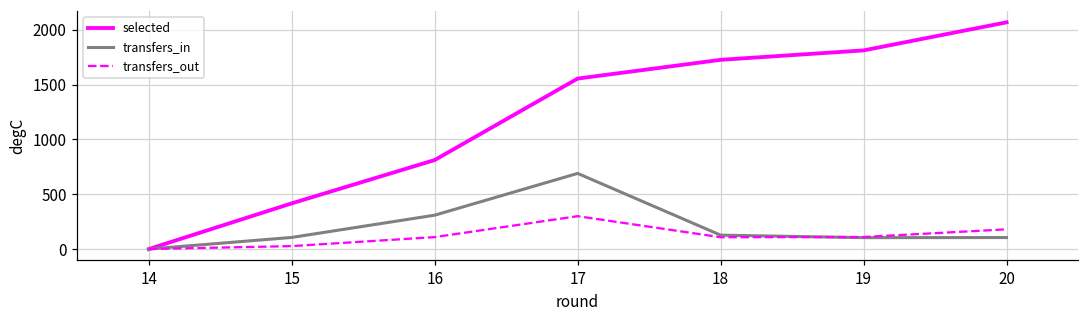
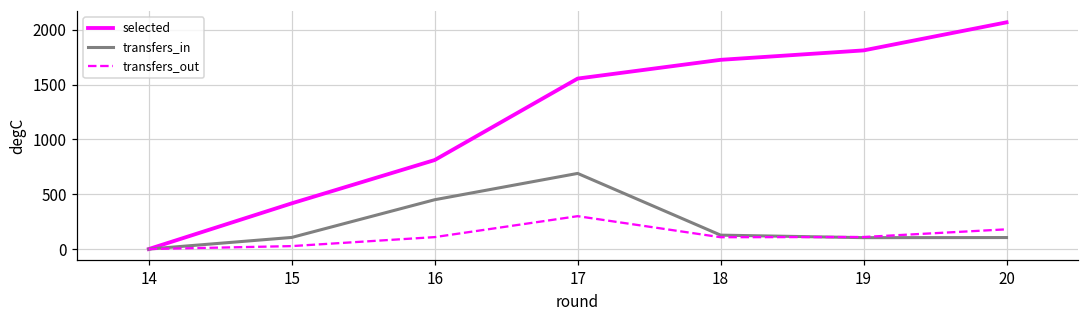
transfers_in, 16: 300 -> 500
